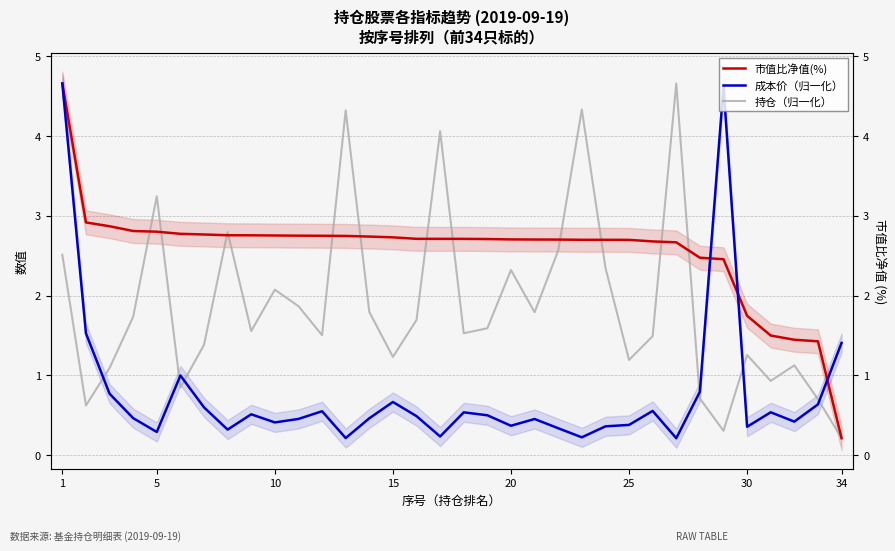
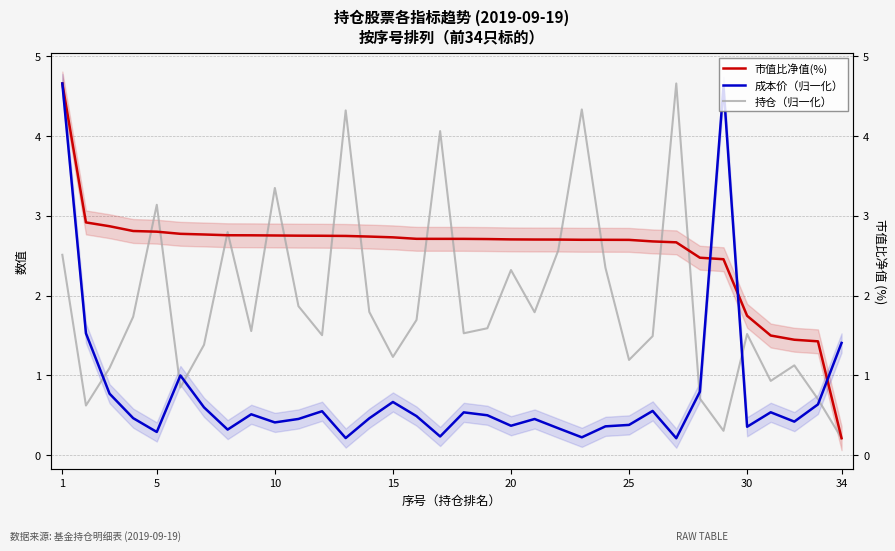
持仓（归一化）, 5: 3.2 -> 3.1
持仓（归一化）, 10: 2.1 -> 3.3
持仓（归一化）, 30: 1.3 -> 1.5
